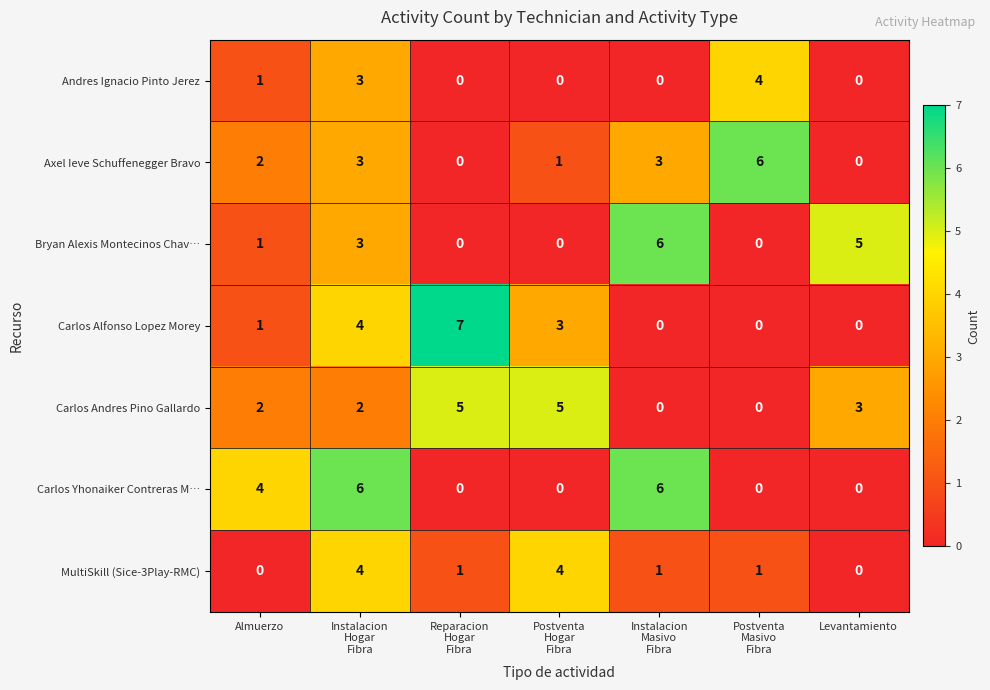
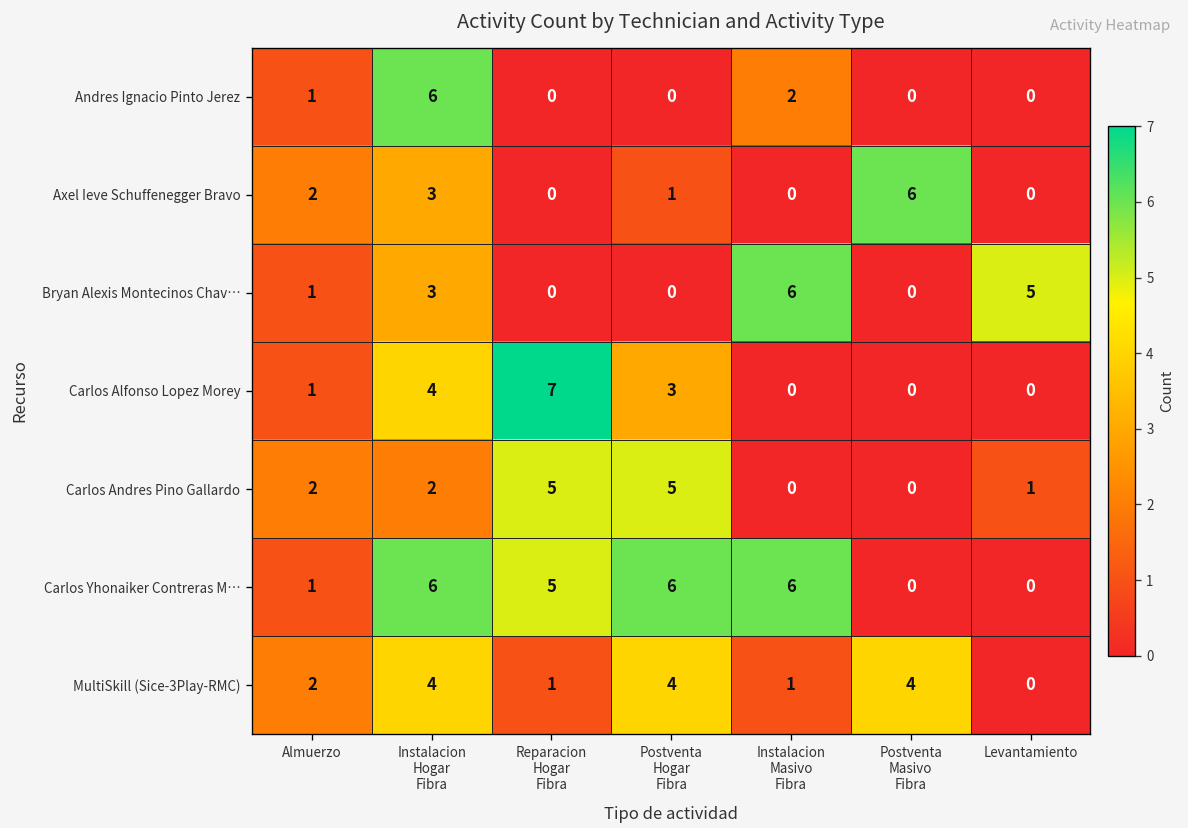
Andres Ignacio Pinto Jerez, Instalacion Hogar Fibra: 3 -> 6
Andres Ignacio Pinto Jerez, Instalacion Masivo Fibra: 0 -> 2
Andres Ignacio Pinto Jerez, Postventa Masivo Fibra: 4 -> 0
Axel Ieve Schuffenegger Bravo, Instalacion Masivo Fibra: 3 -> 0
Carlos Andres Pino Gallardo, Levantamiento: 3 -> 1
Carlos Yhonaiker Contreras M…, Almuerzo: 4 -> 1
Carlos Yhonaiker Contreras M…, Reparacion Hogar Fibra: 0 -> 5
Carlos Yhonaiker Contreras M…, Postventa Hogar Fibra: 0 -> 6
MultiSkill (Sice-3Play-RMC), Almuerzo: 0 -> 2
MultiSkill (Sice-3Play-RMC), Postventa Masivo Fibra: 1 -> 4
